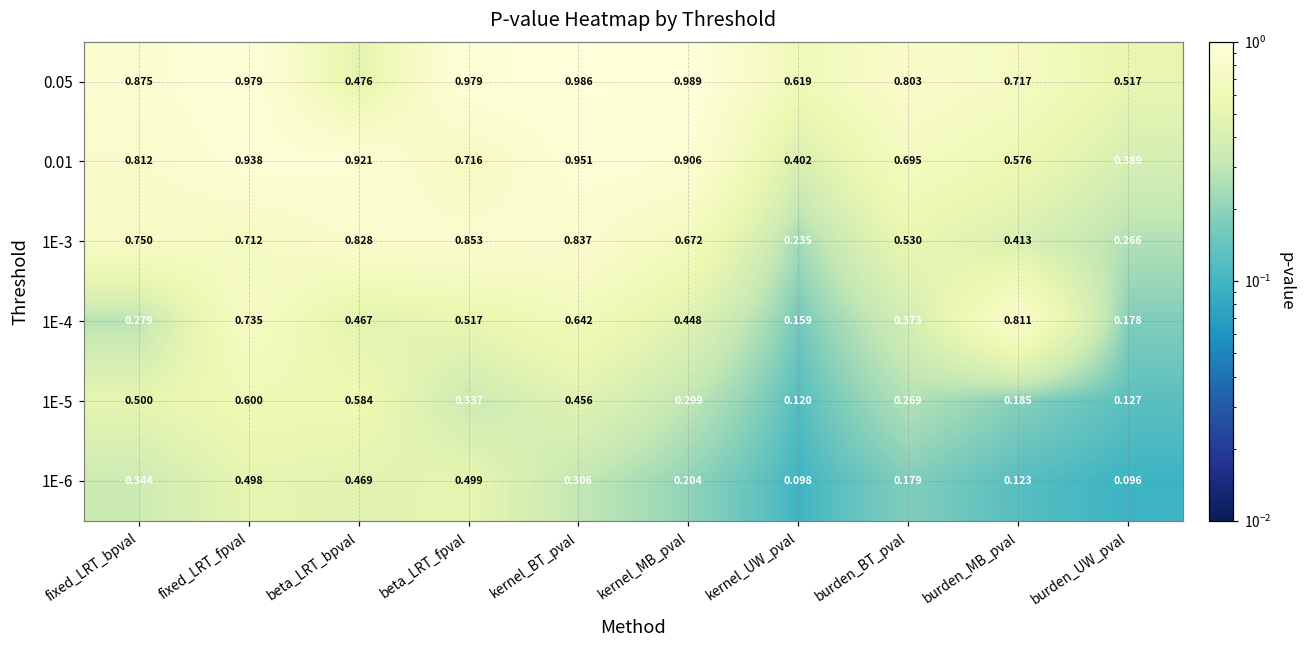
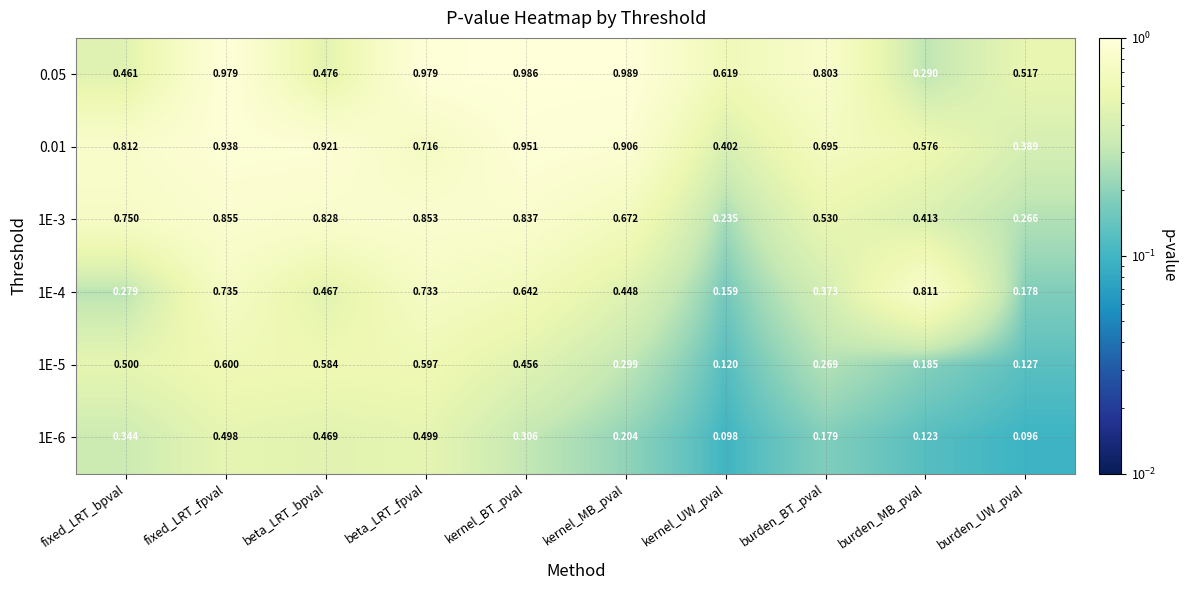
0.05, fixed_LRT_bpval: 0.875 -> 0.461
0.05, burden_MB_pval: 0.717 -> 0.290
1E-3, fixed_LRT_fpval: 0.712 -> 0.855
1E-4, beta_LRT_fpval: 0.517 -> 0.733
1E-5, beta_LRT_fpval: 0.337 -> 0.597
